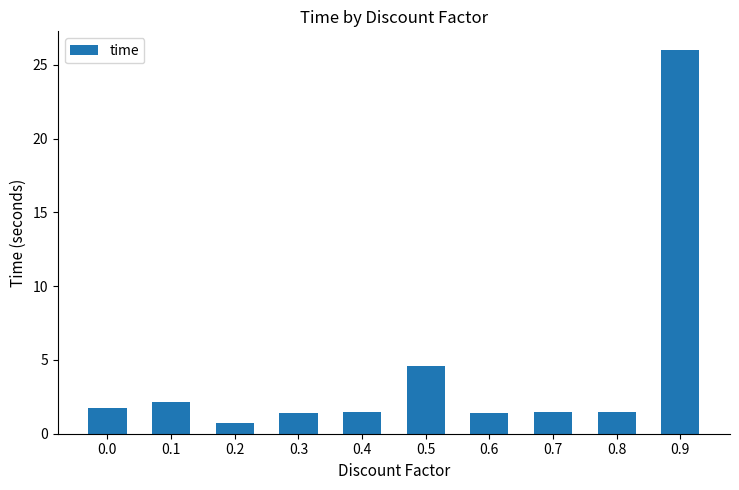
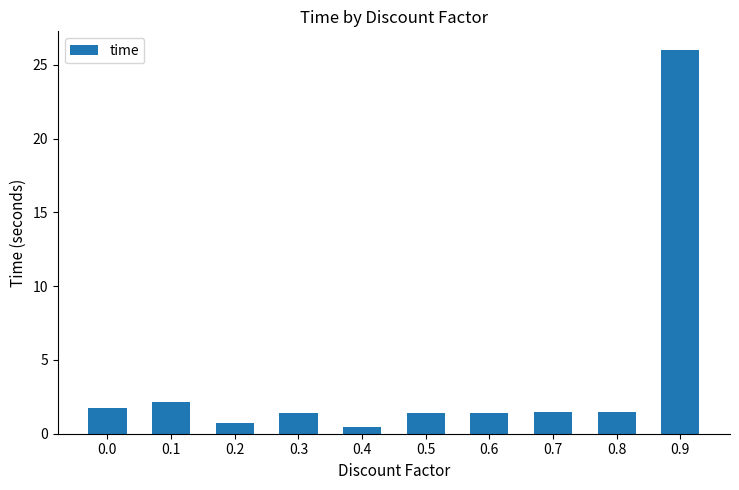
0.4: 1.5 -> 0.5
0.5: 4.6 -> 1.4
